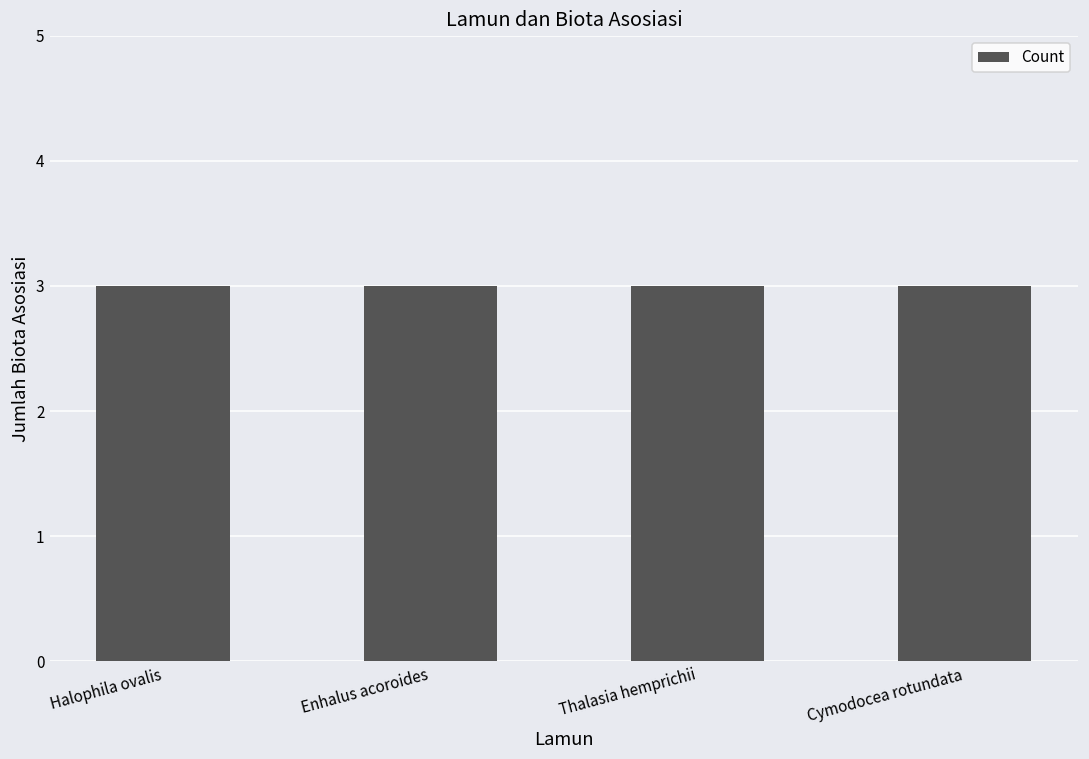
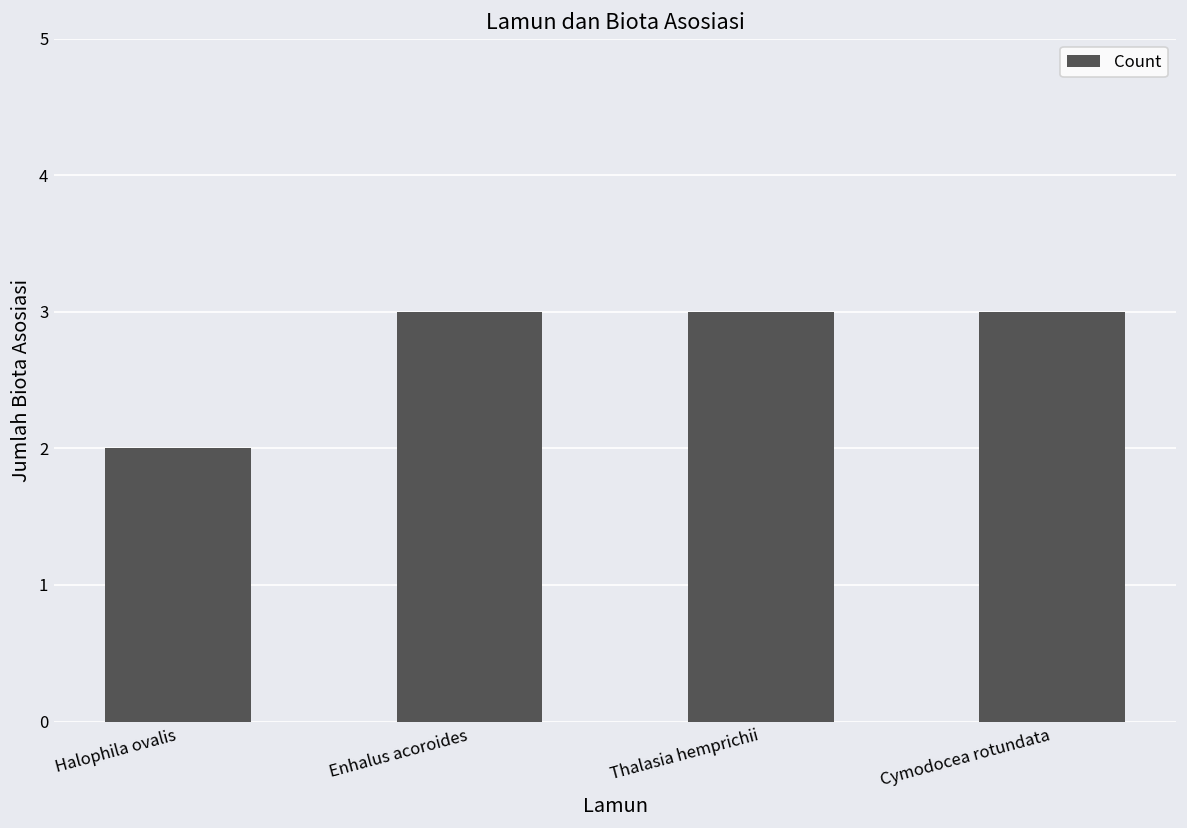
Halophila ovalis: 3 -> 2
